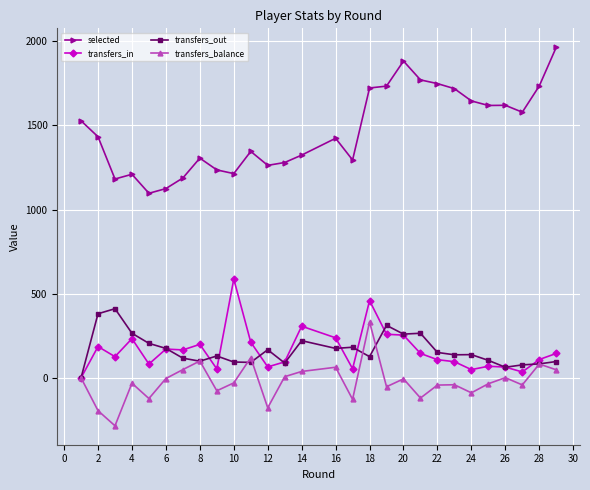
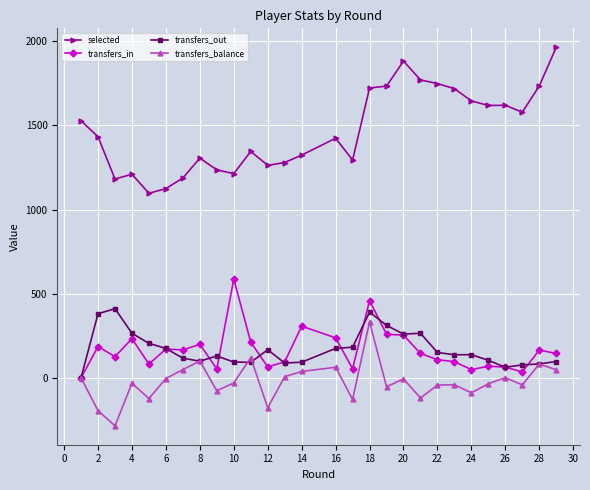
transfers_out, 14: 220 -> 90
transfers_out, 18: 130 -> 390
transfers_in, 28: 110 -> 170
